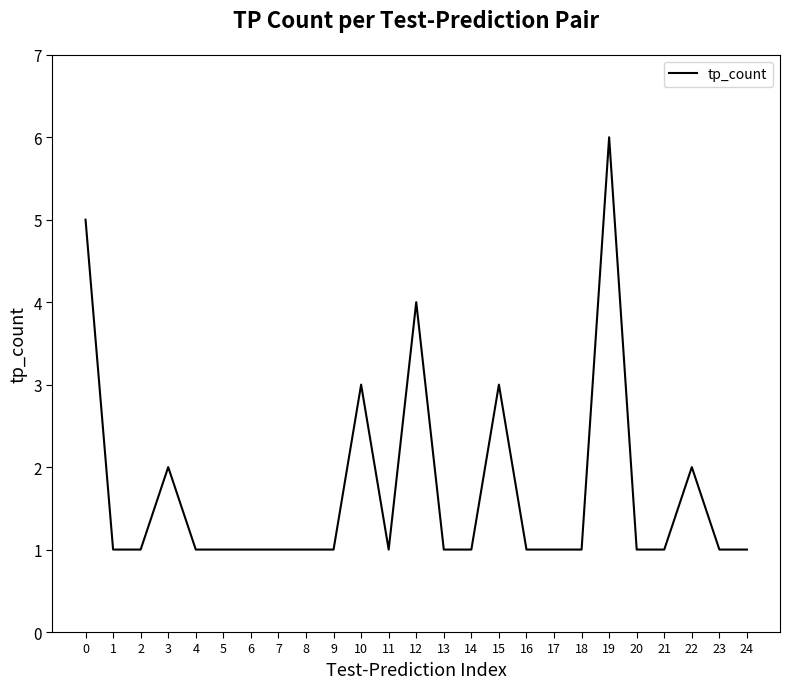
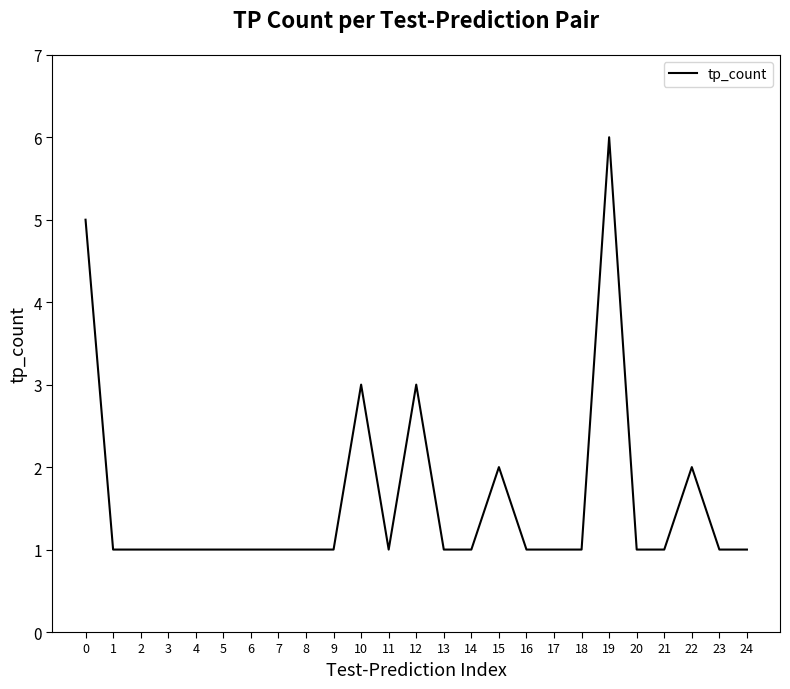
3: 2 -> 1
12: 4 -> 3
15: 3 -> 2
